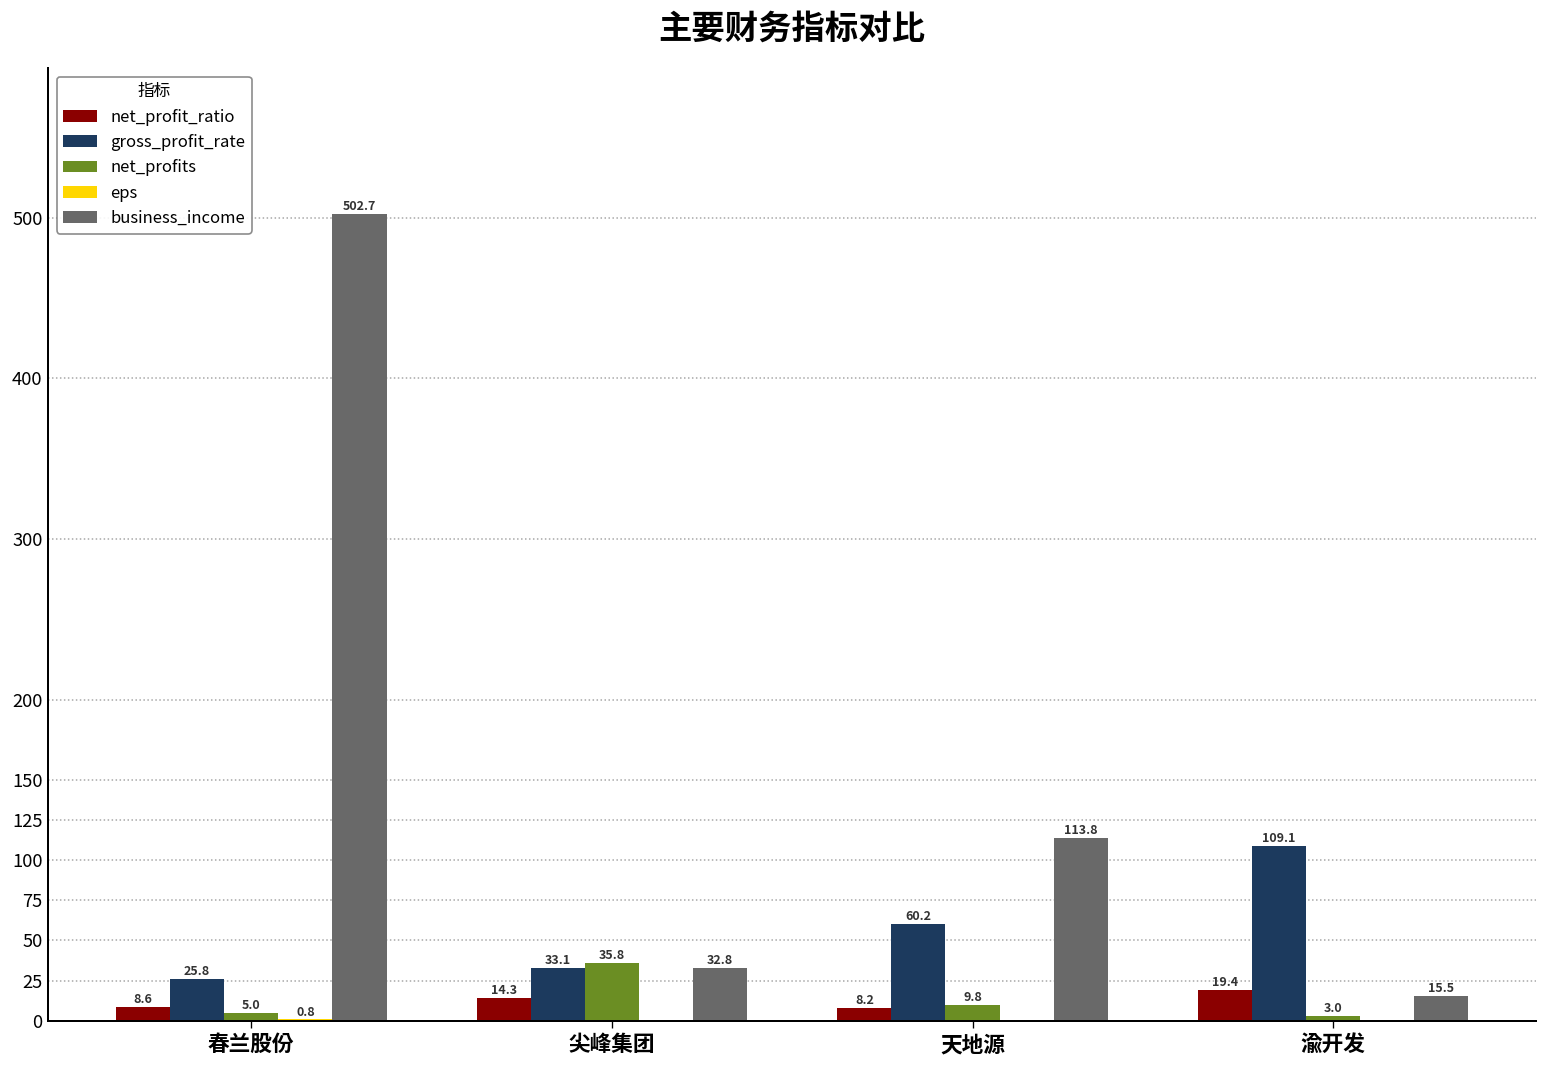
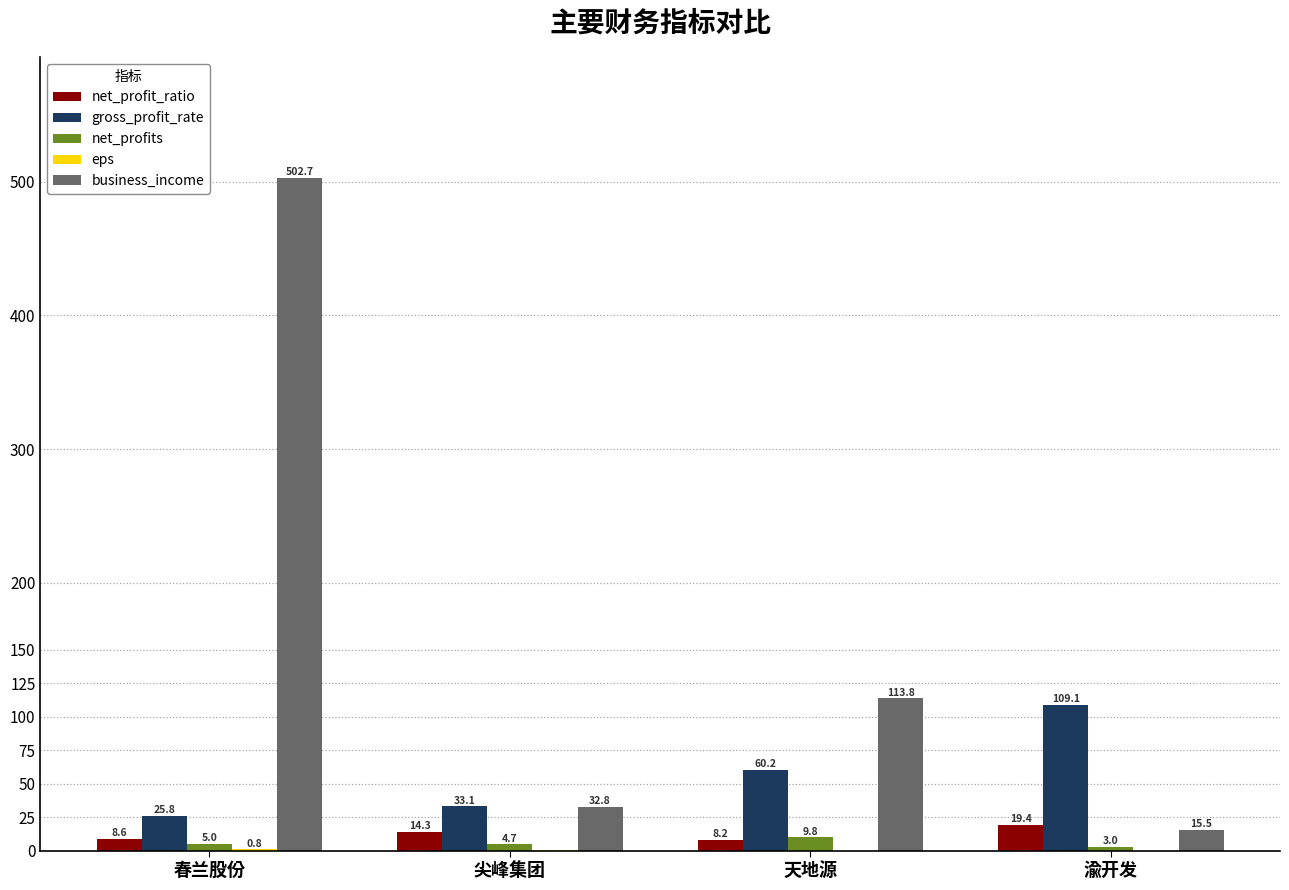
net_profits, 尖峰集团: 35.8 -> 4.7
